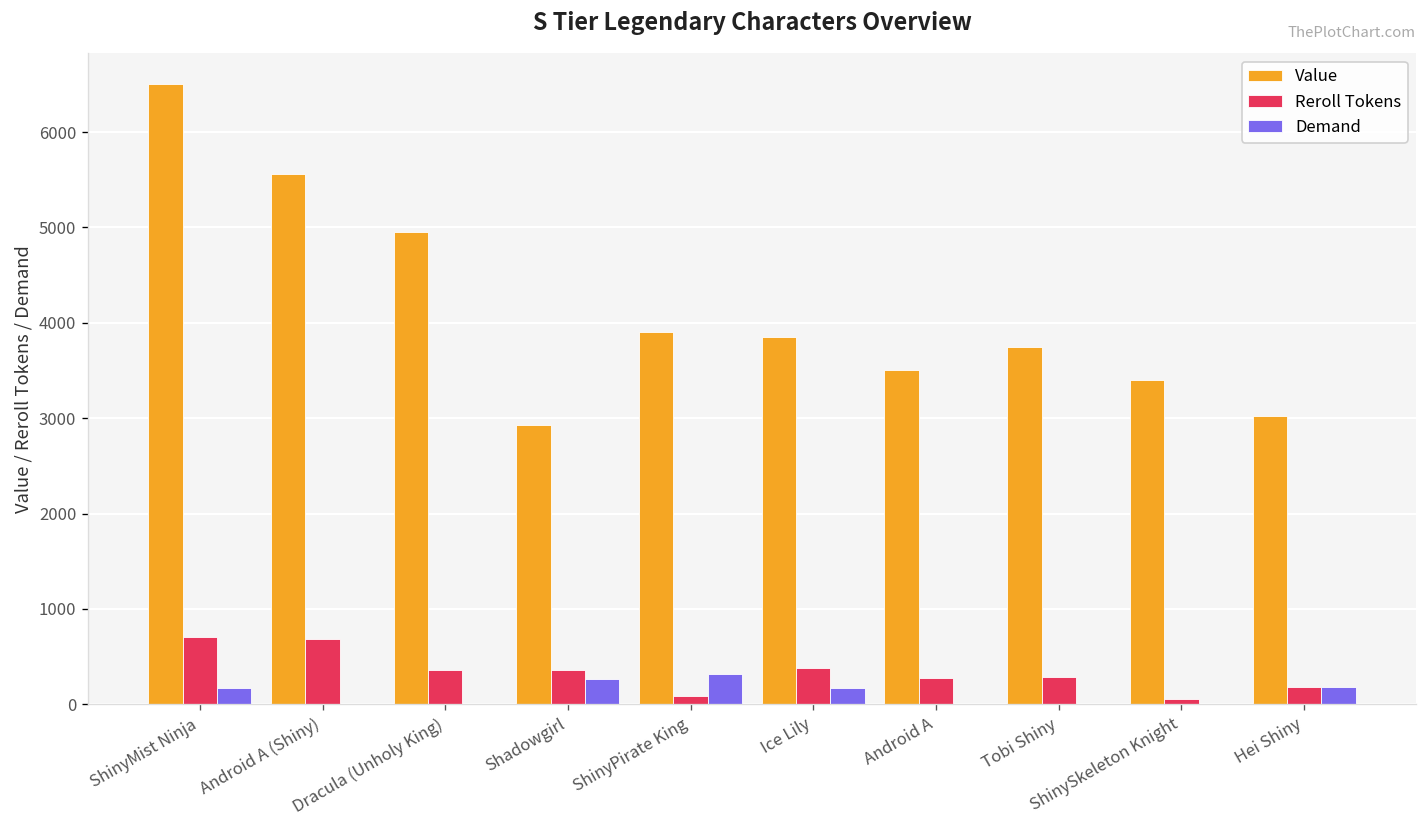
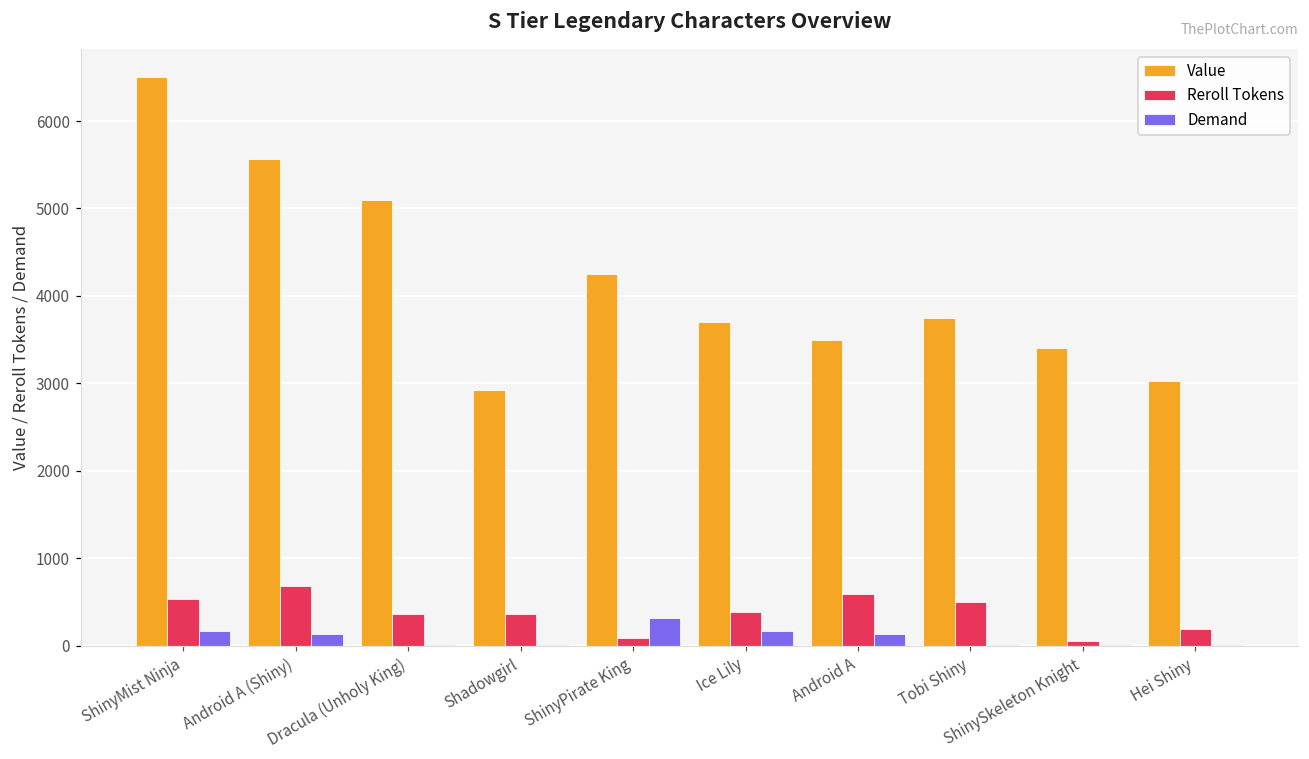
Reroll Tokens, ShinyMist Ninja: 700 -> 500
Demand, Android A (Shiny): 0 -> 100
Value, Dracula (Unholy King): 5000 -> 5100
Demand, Shadowgirl: 300 -> 0
Value, ShinyPirate King: 3900 -> 4300
Value, Ice Lily: 3900 -> 3700
Reroll Tokens, Android A: 300 -> 600
Demand, Android A: 0 -> 100
Reroll Tokens, Tobi Shiny: 300 -> 500
Demand, Hei Shiny: 200 -> 0
